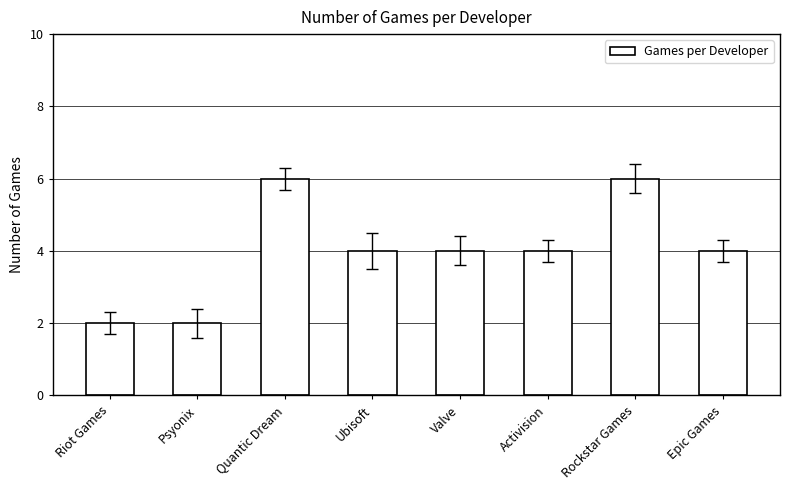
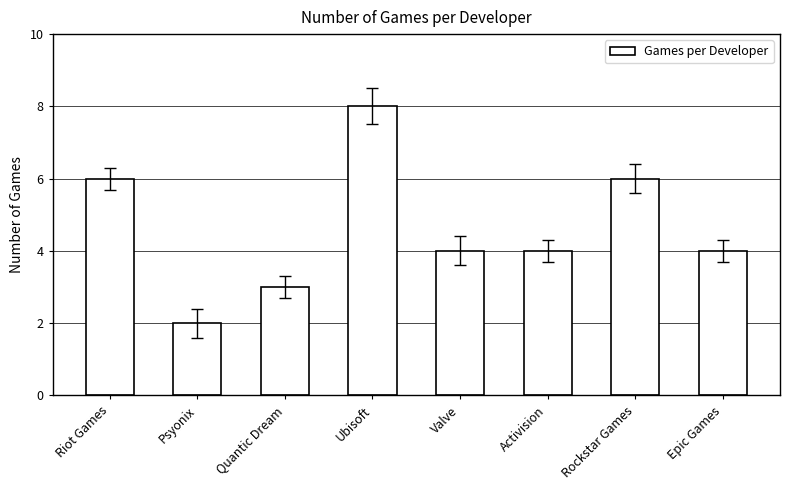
Games per Developer, Riot Games: 2 -> 6
Games per Developer, Quantic Dream: 6 -> 3
Games per Developer, Ubisoft: 4 -> 8
